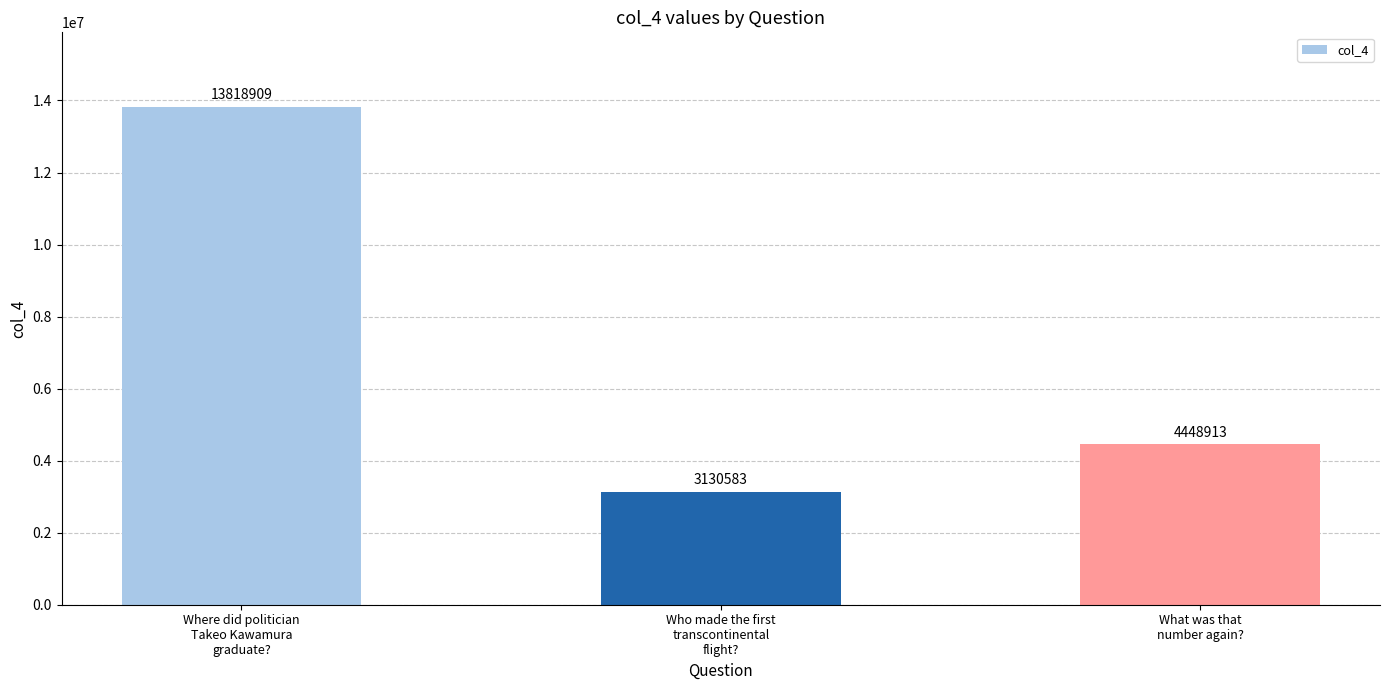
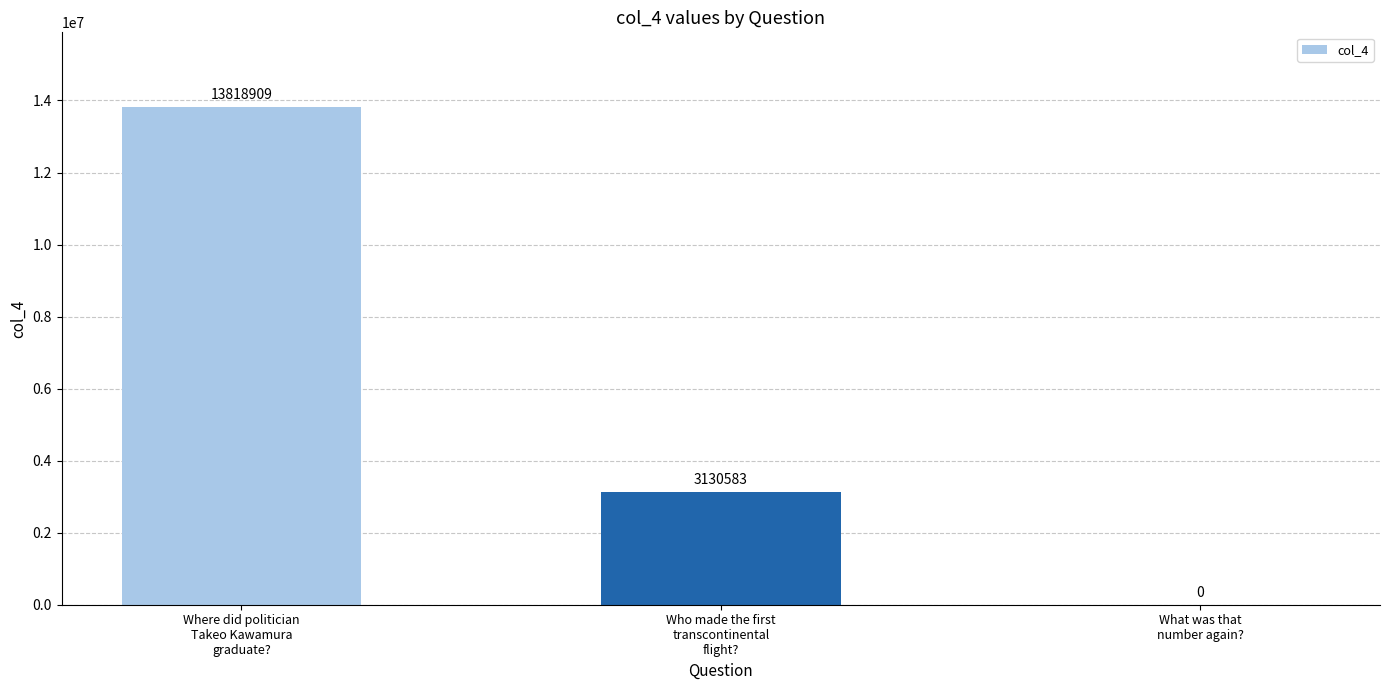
What was that number again?: 4448913 -> 0
